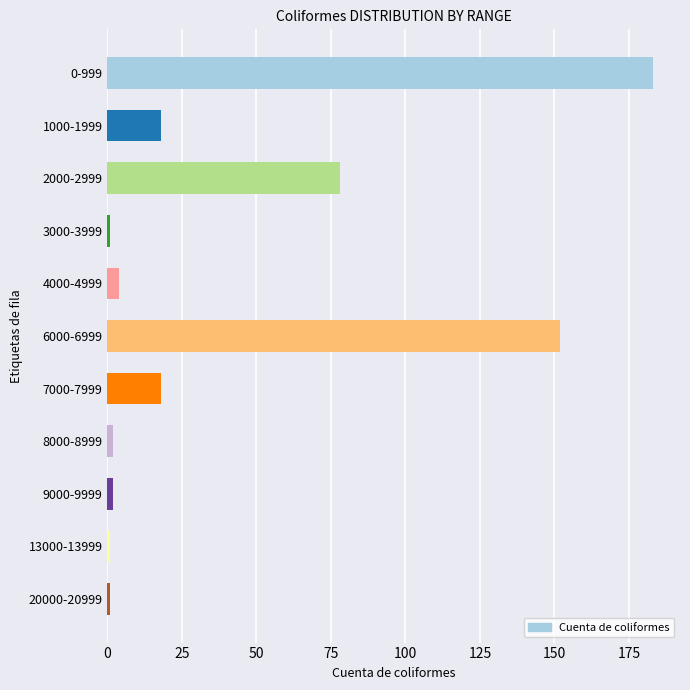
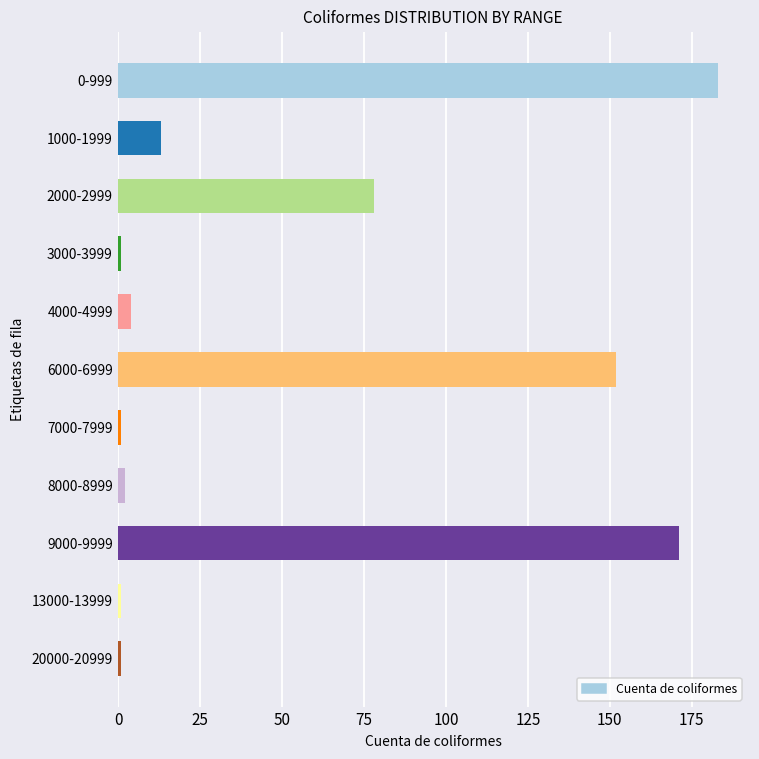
1000-1999: 18 -> 13
7000-7999: 18 -> 1
9000-9999: 2 -> 171
